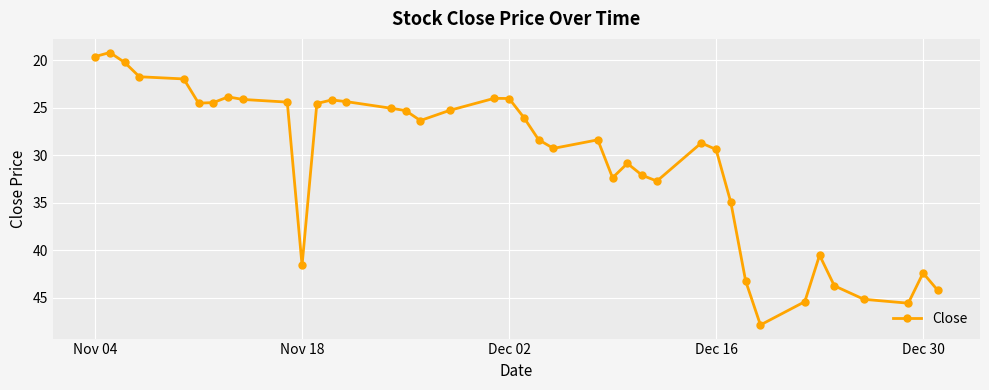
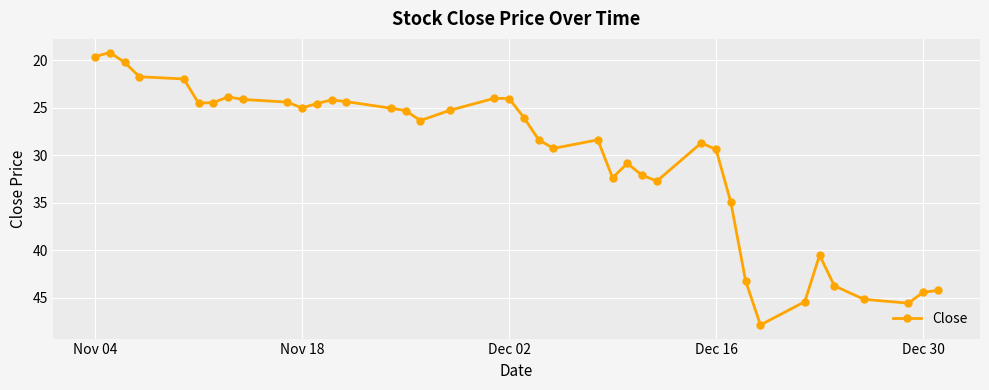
Nov 18: 42 -> 25
Dec 30: 42 -> 44
